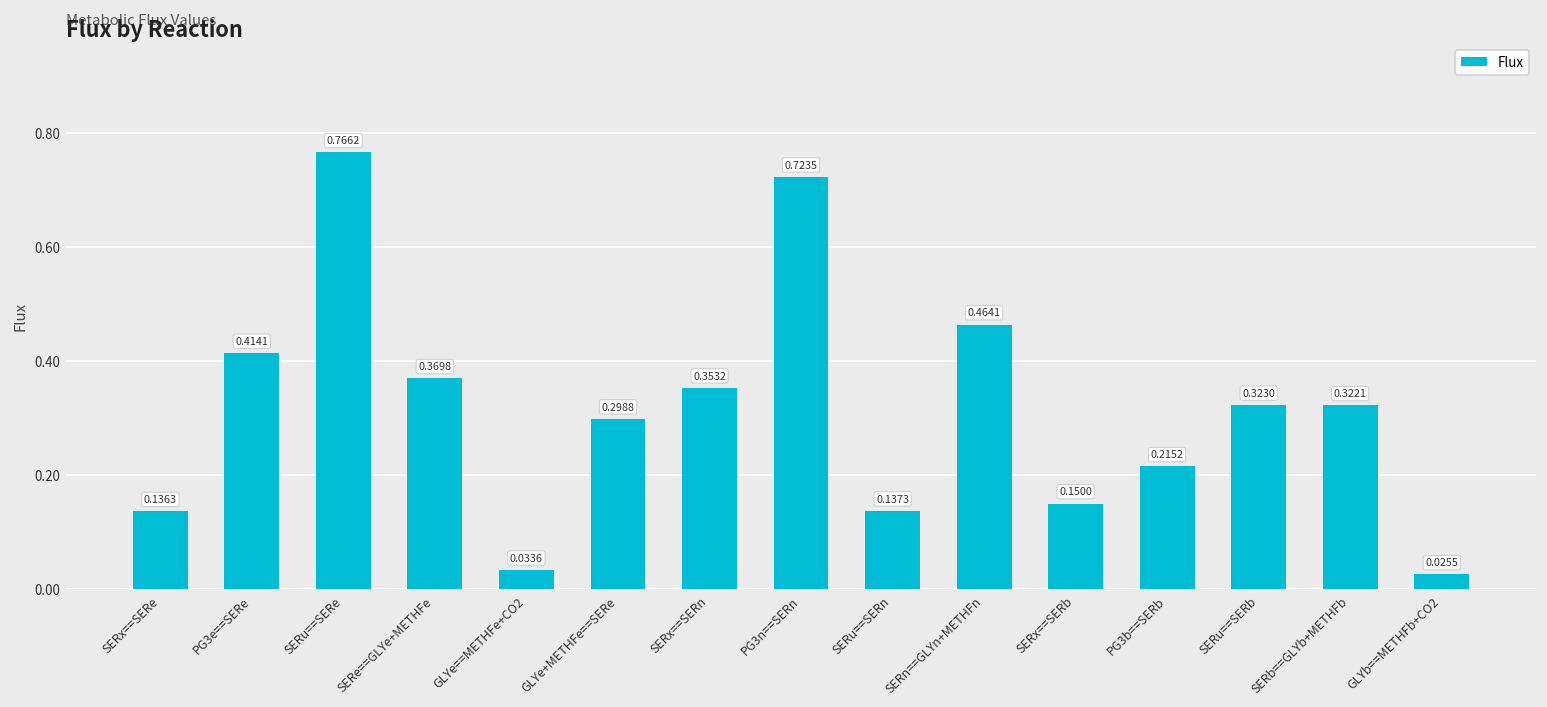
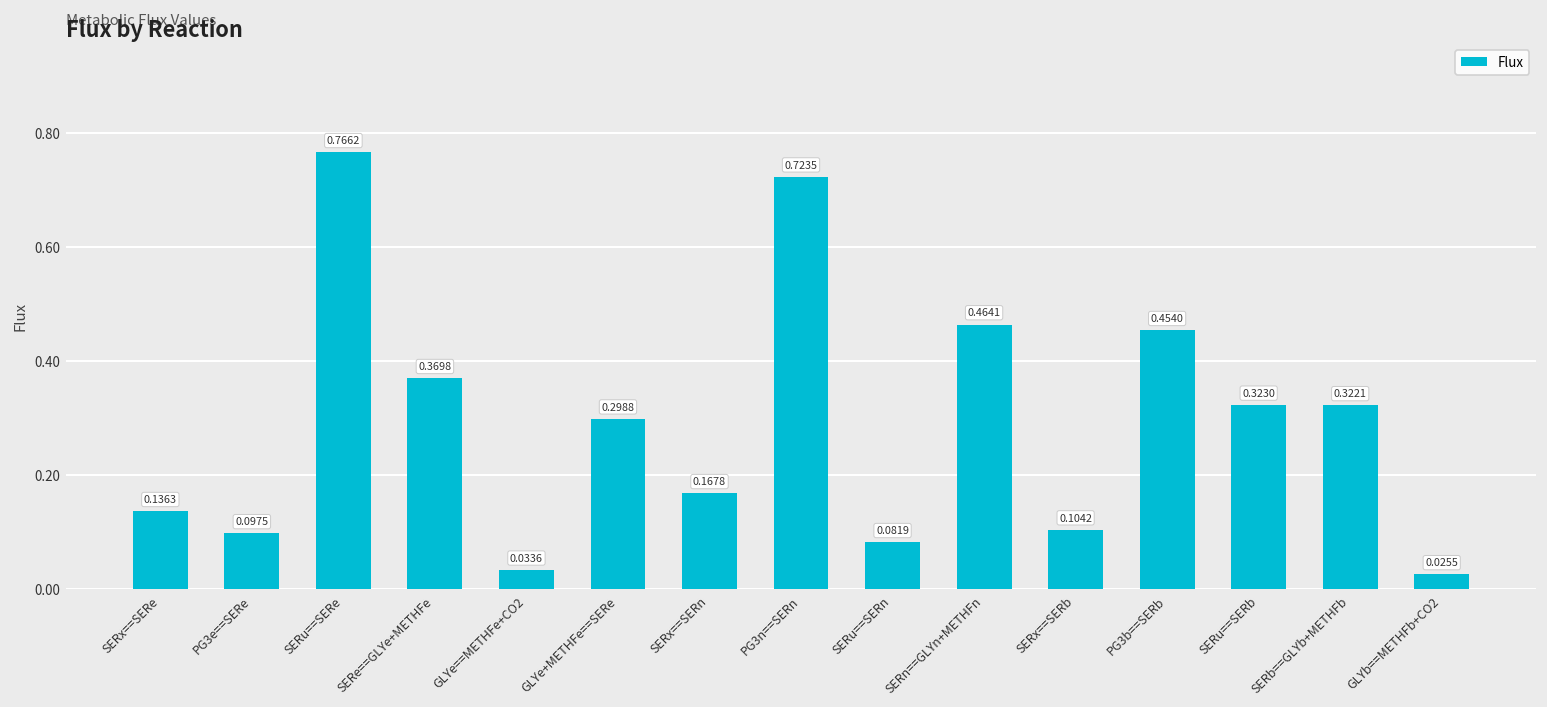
PG3e==SERe: 0.4141 -> 0.0975
SERx==SERn: 0.3532 -> 0.1678
SERu==SERn: 0.1373 -> 0.0819
SERx==SERb: 0.1500 -> 0.1042
PG3b==SERb: 0.2152 -> 0.4540
